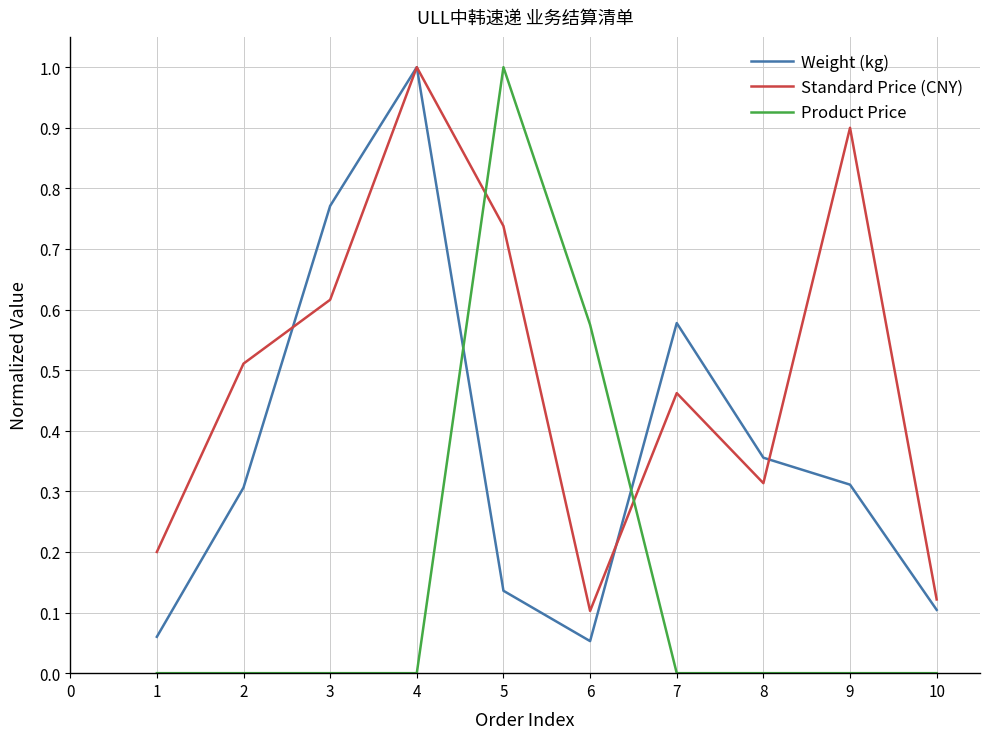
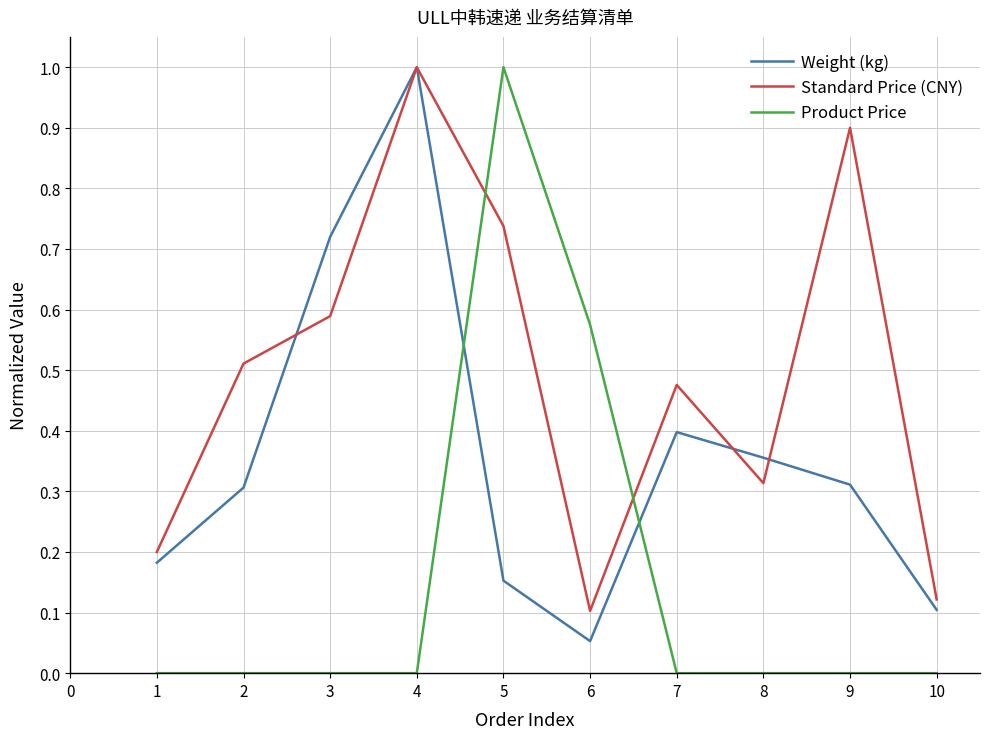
Weight (kg), 1: 0.06 -> 0.18
Weight (kg), 3: 0.77 -> 0.72
Standard Price (CNY), 3: 0.62 -> 0.59
Weight (kg), 5: 0.14 -> 0.15
Weight (kg), 7: 0.58 -> 0.40
Standard Price (CNY), 7: 0.46 -> 0.48
